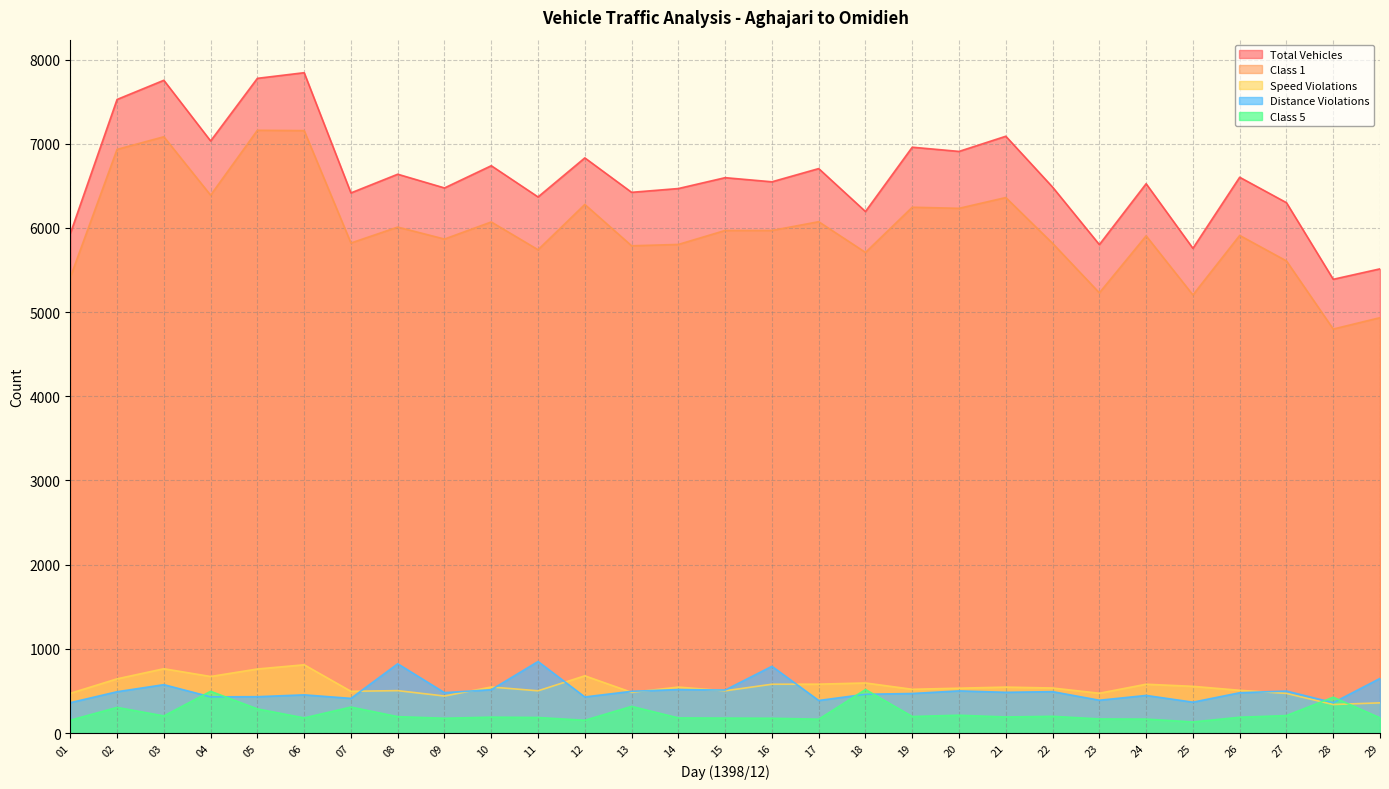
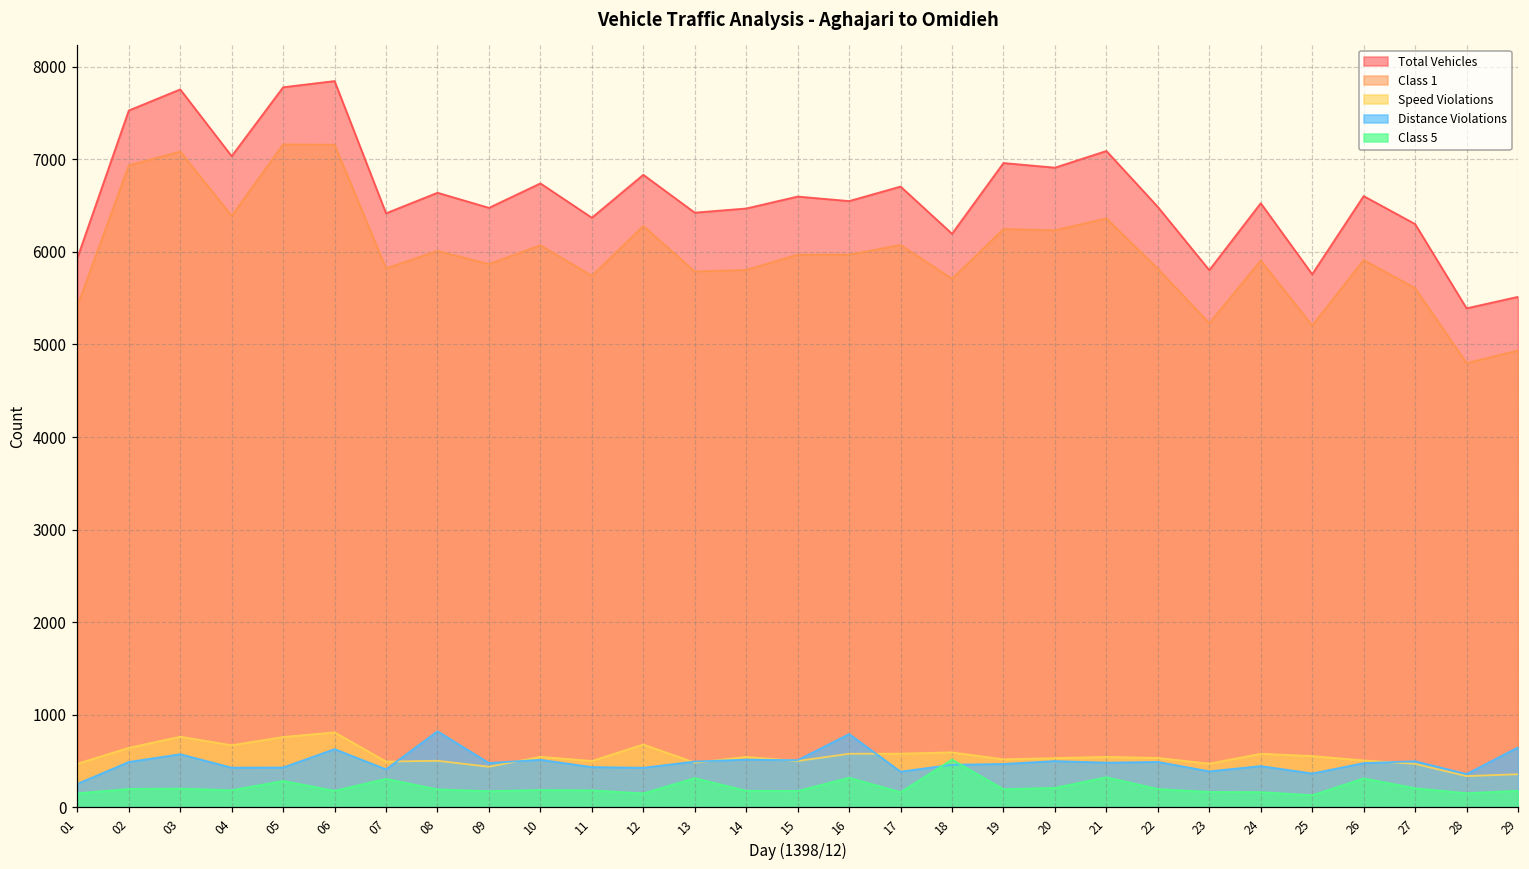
Distance Violations, 01: 400 -> 300
Class 5, 02: 300 -> 200
Class 5, 04: 500 -> 200
Distance Violations, 06: 500 -> 600
Distance Violations, 11: 900 -> 400
Class 5, 16: 200 -> 300
Class 5, 21: 200 -> 300
Class 5, 26: 200 -> 300
Class 5, 28: 400 -> 200
